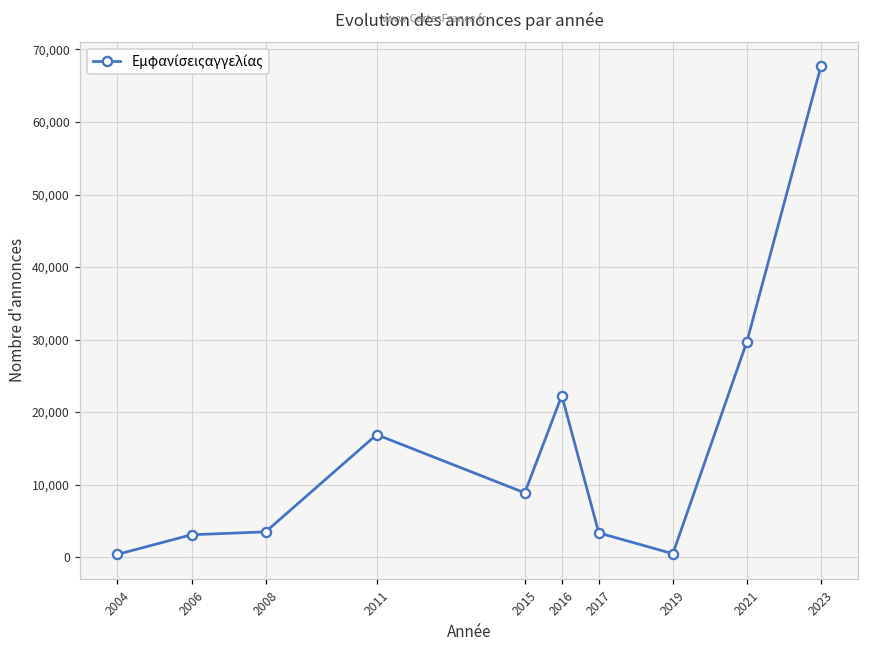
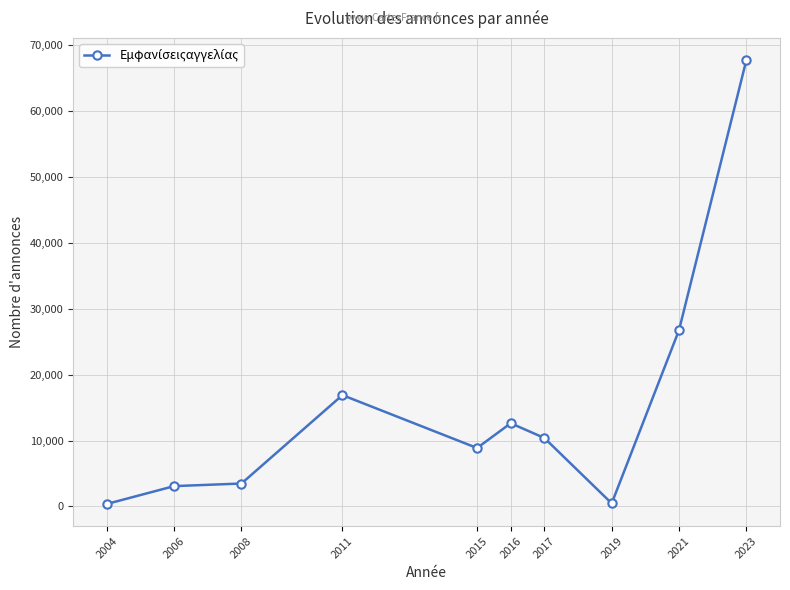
2016: 22,000 -> 13,000
2017: 3,000 -> 10,000
2021: 30,000 -> 27,000
